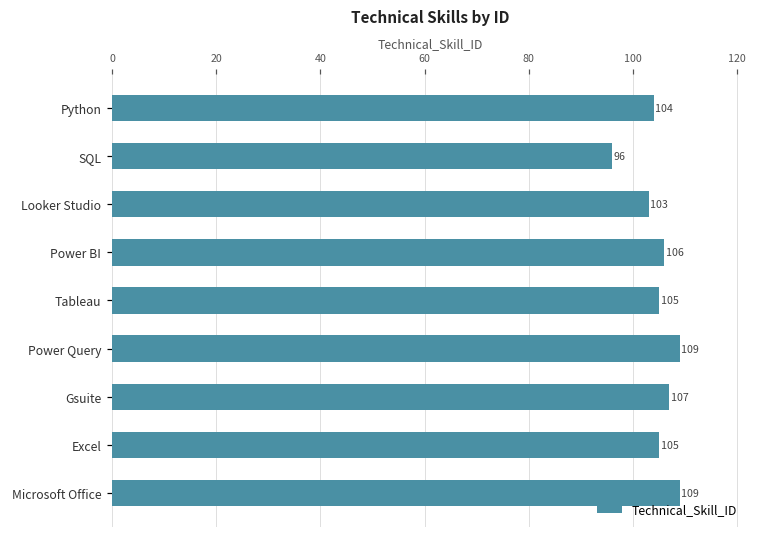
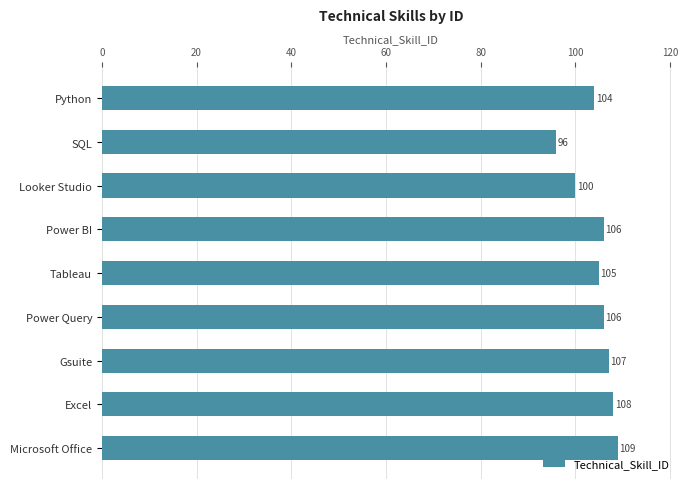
Looker Studio: 103 -> 100
Power Query: 109 -> 106
Excel: 105 -> 108
